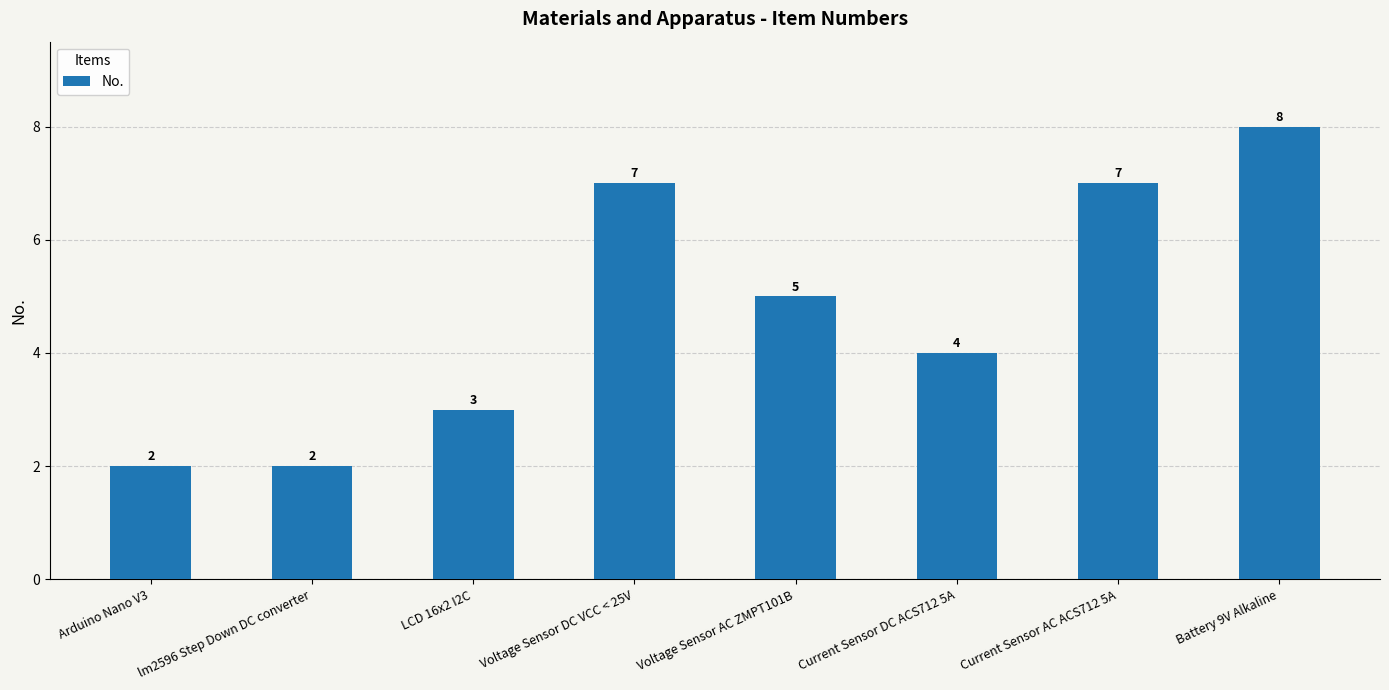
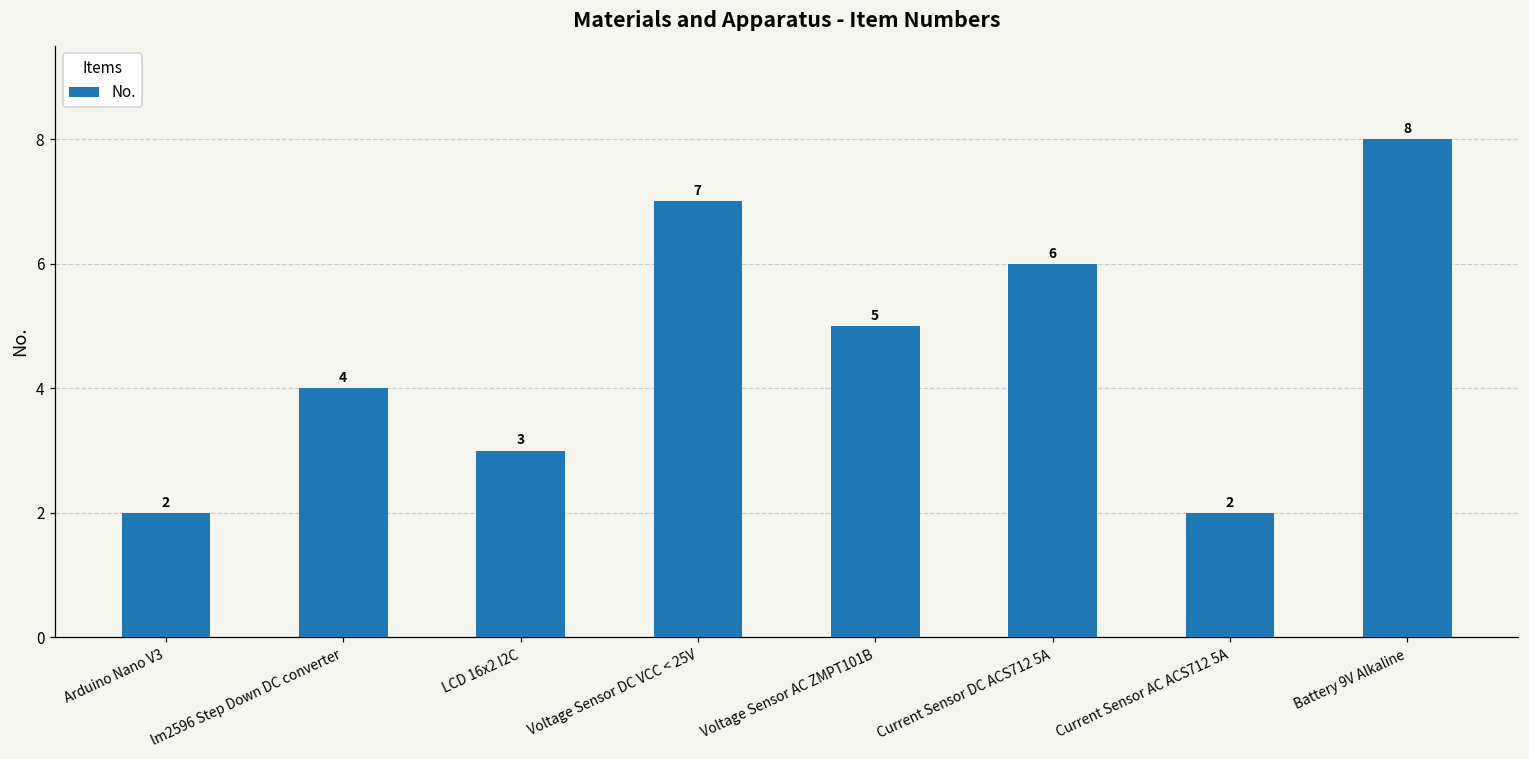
lm2596 Step Down DC converter: 2 -> 4
Current Sensor DC ACS712 5A: 4 -> 6
Current Sensor AC ACS712 5A: 7 -> 2
